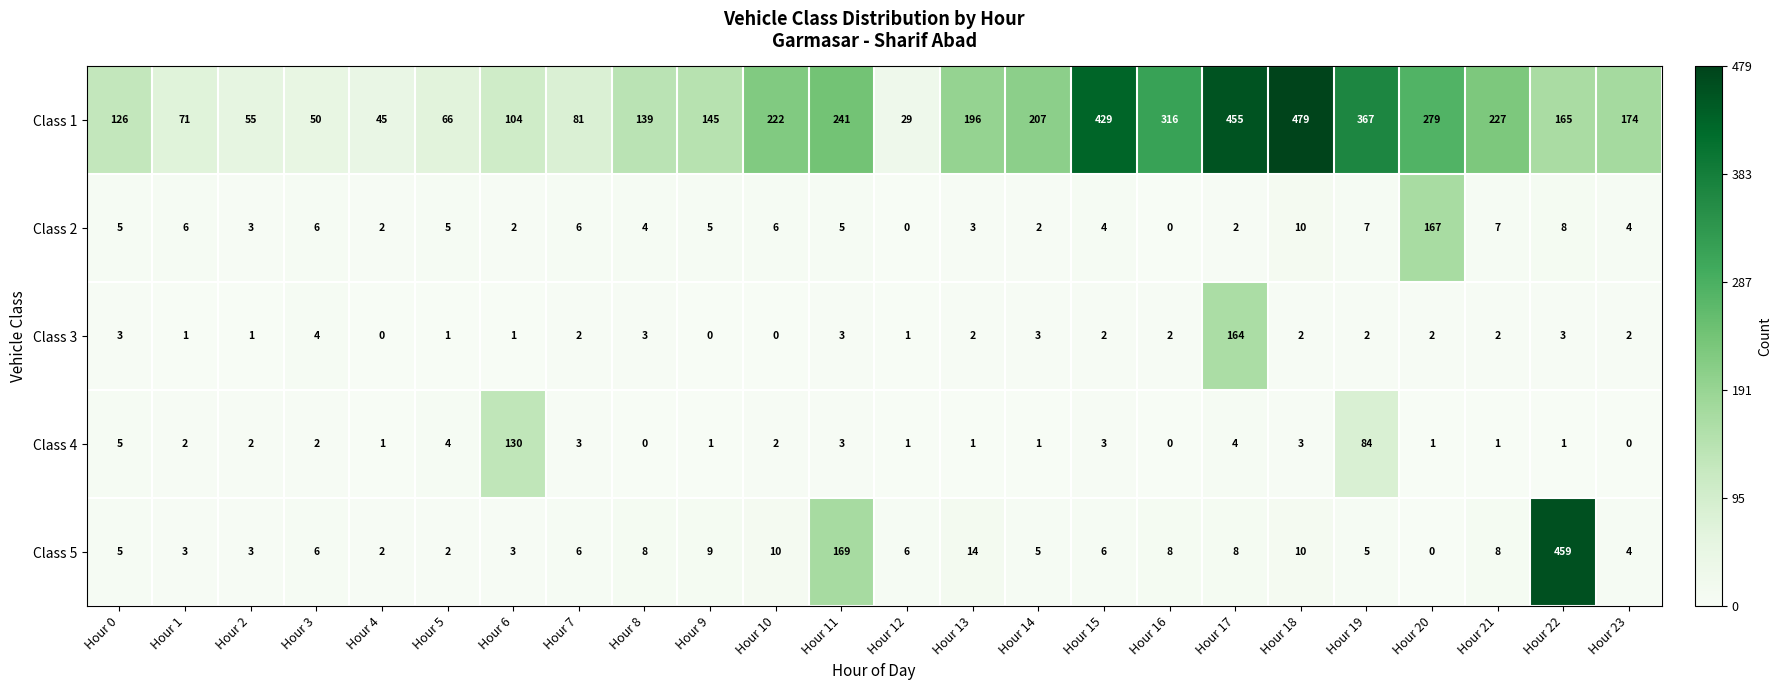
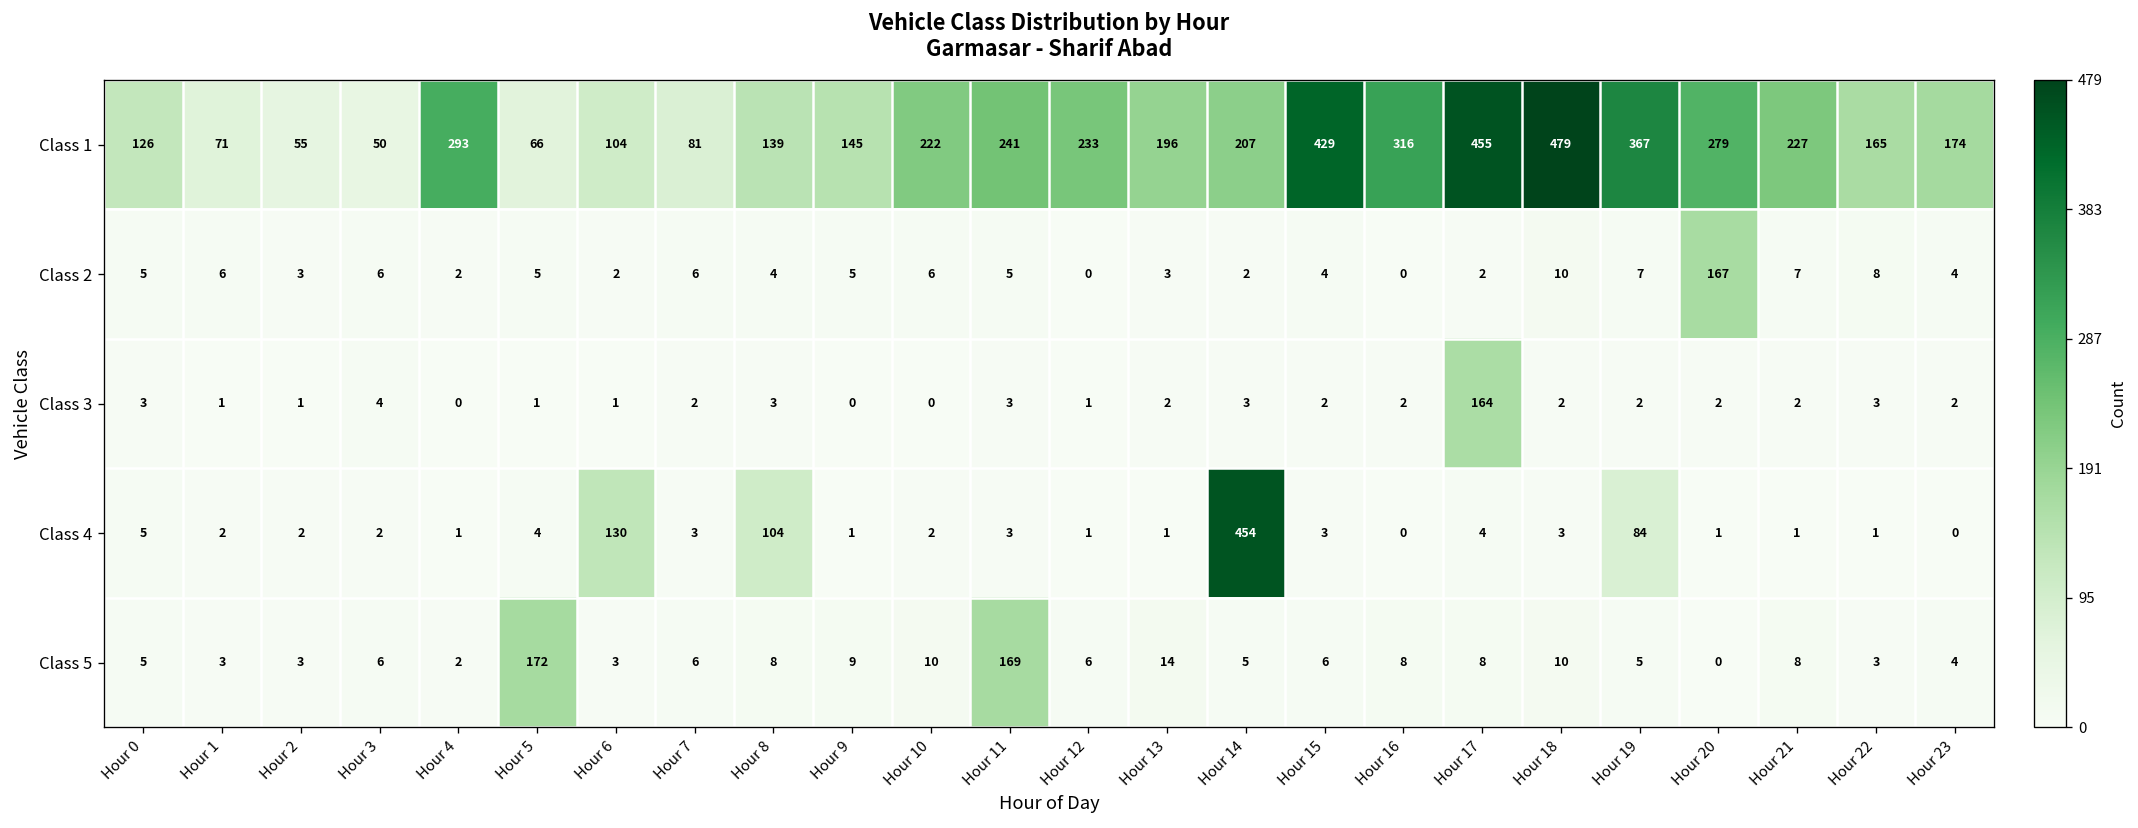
Class 1, Hour 4: 45 -> 293
Class 1, Hour 12: 29 -> 233
Class 4, Hour 8: 0 -> 104
Class 4, Hour 14: 1 -> 454
Class 5, Hour 5: 2 -> 172
Class 5, Hour 22: 459 -> 3
